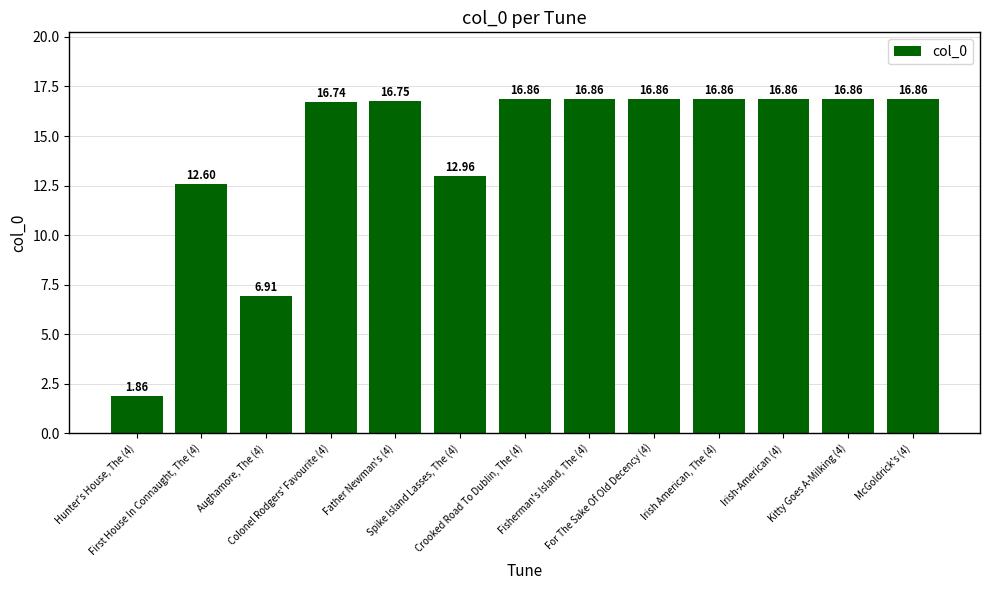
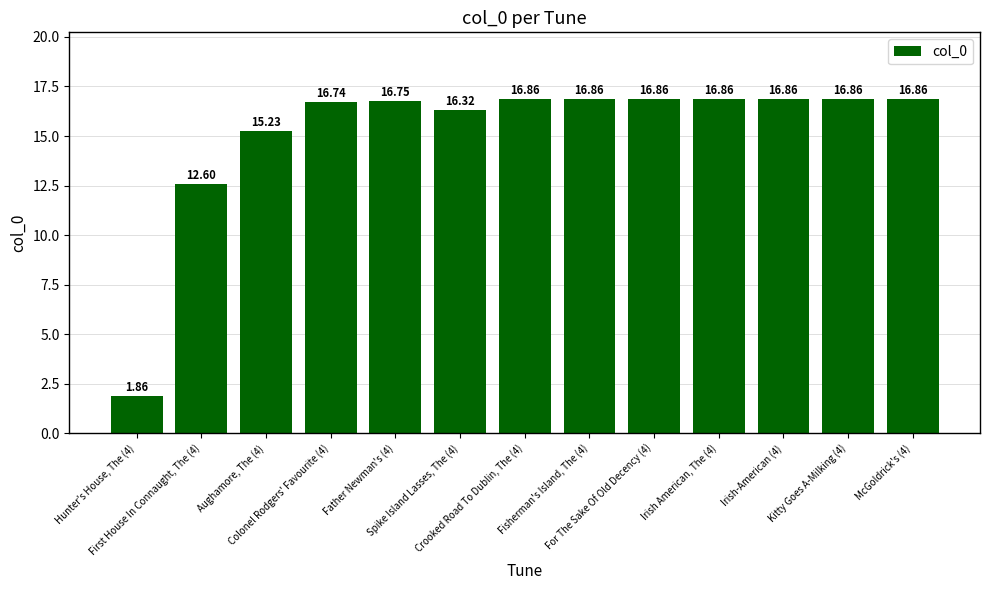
Aughamore, The (4): 6.91 -> 15.23
Spike Island Lasses, The (4): 12.96 -> 16.32
